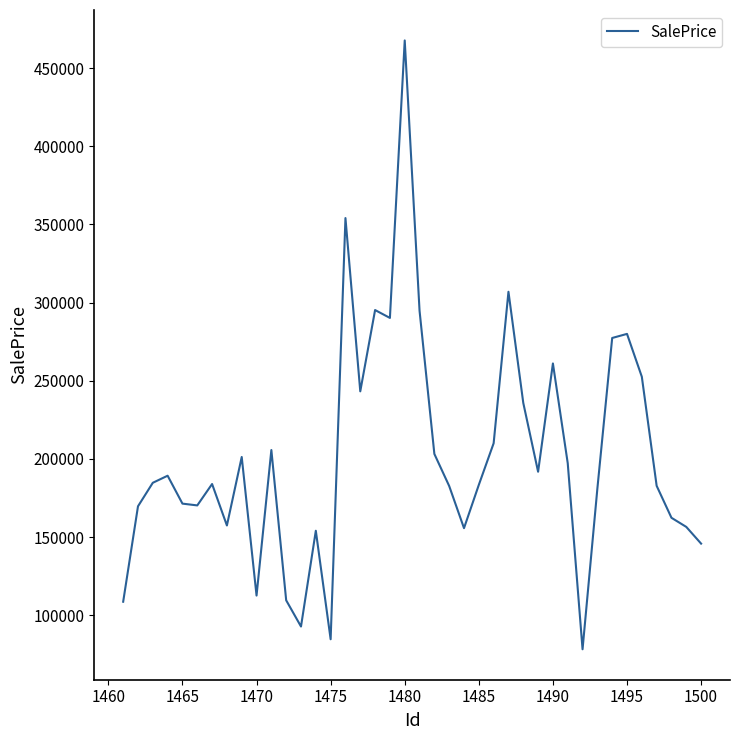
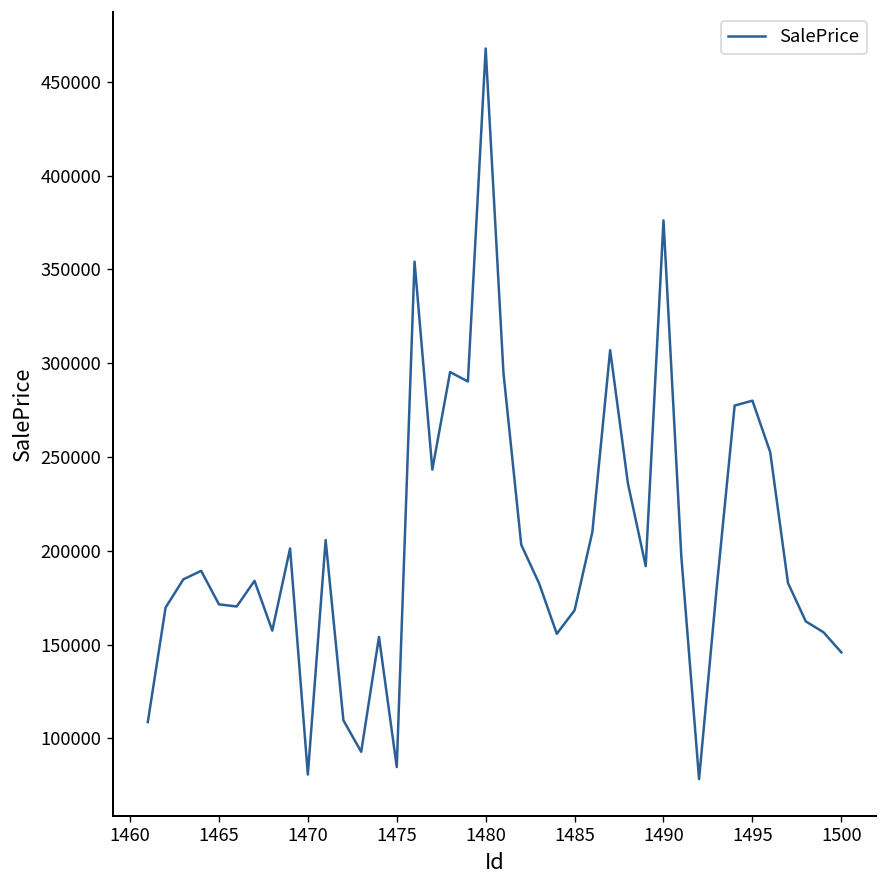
1470: 113000 -> 81000
1485: 183000 -> 168000
1490: 261000 -> 376000
